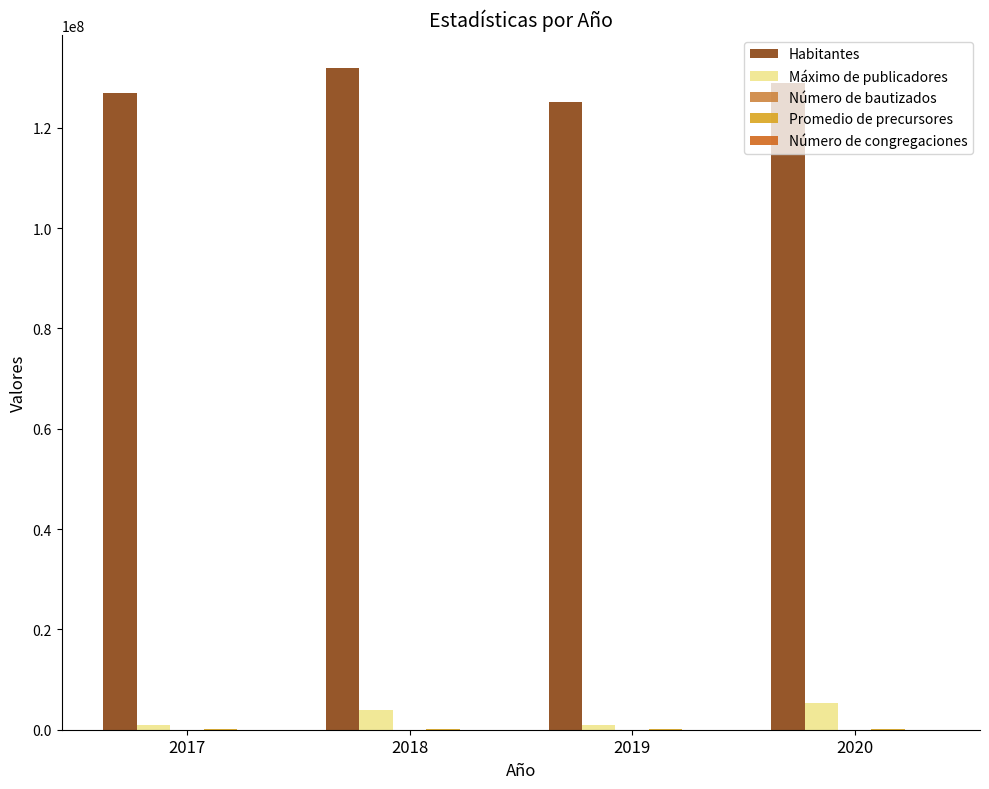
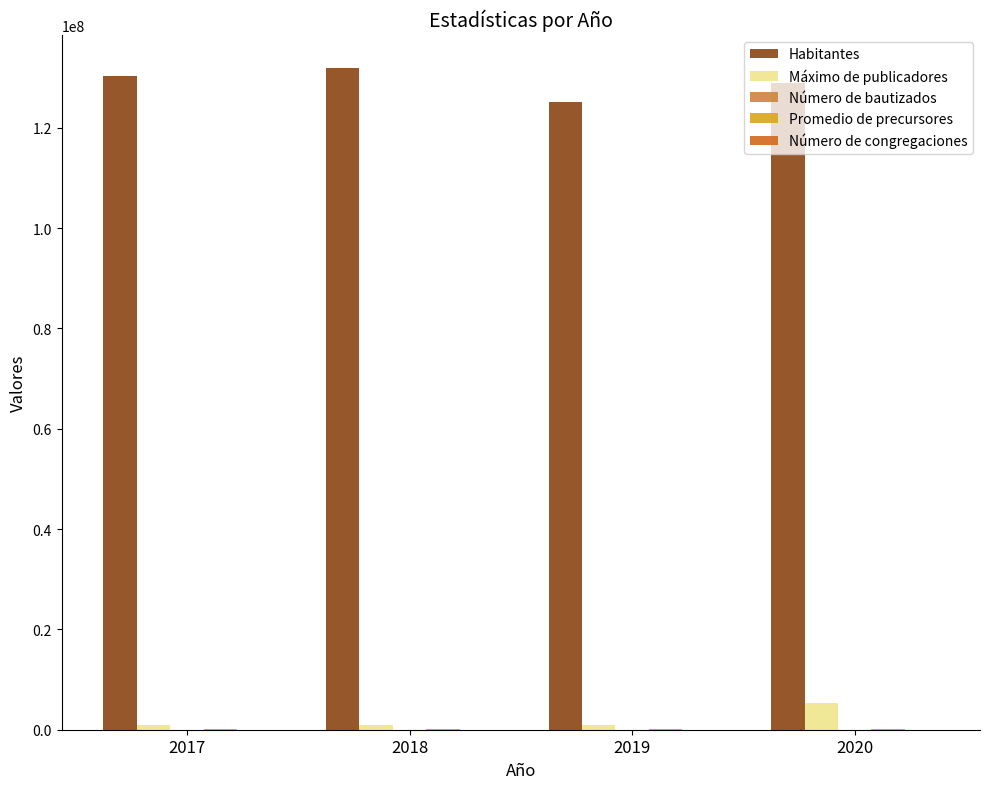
Habitantes, 2017: 127000000 -> 130000000
Máximo de publicadores, 2018: 4000000 -> 1000000
